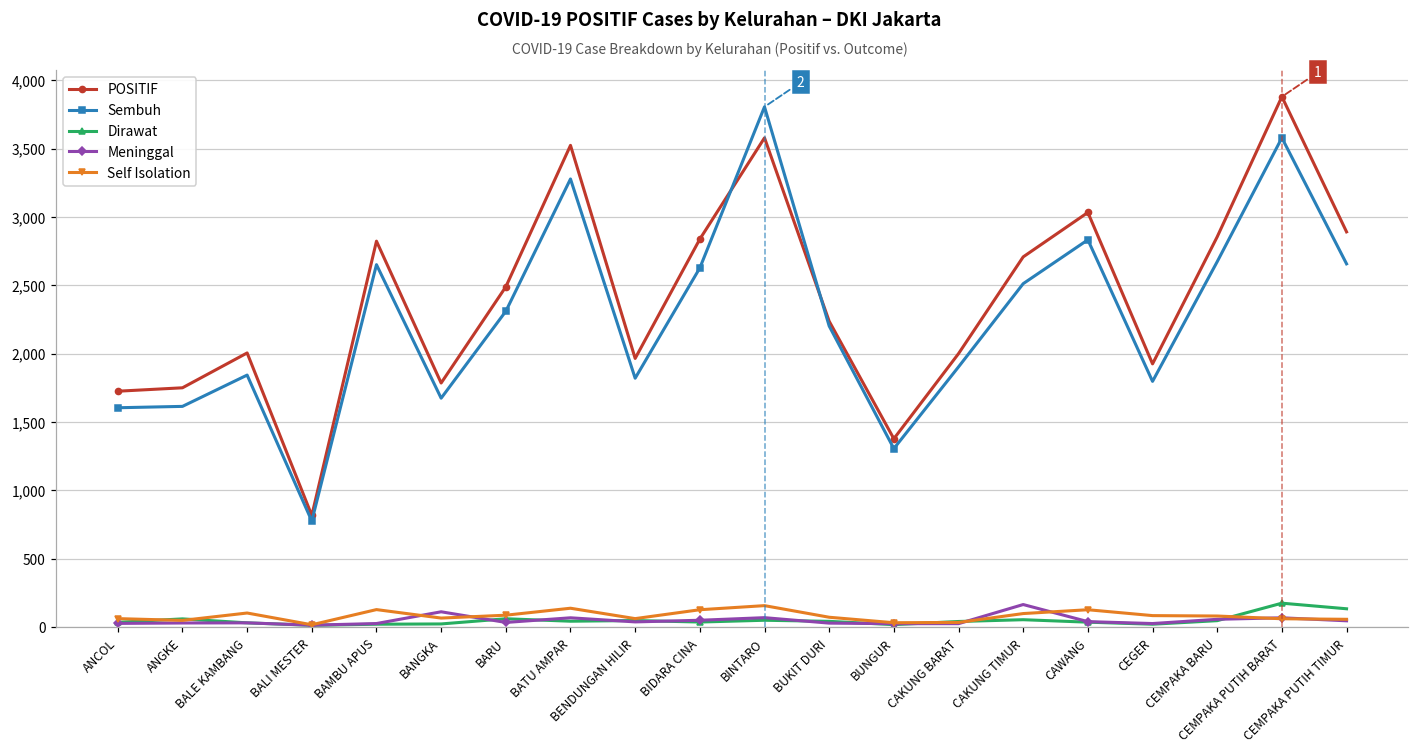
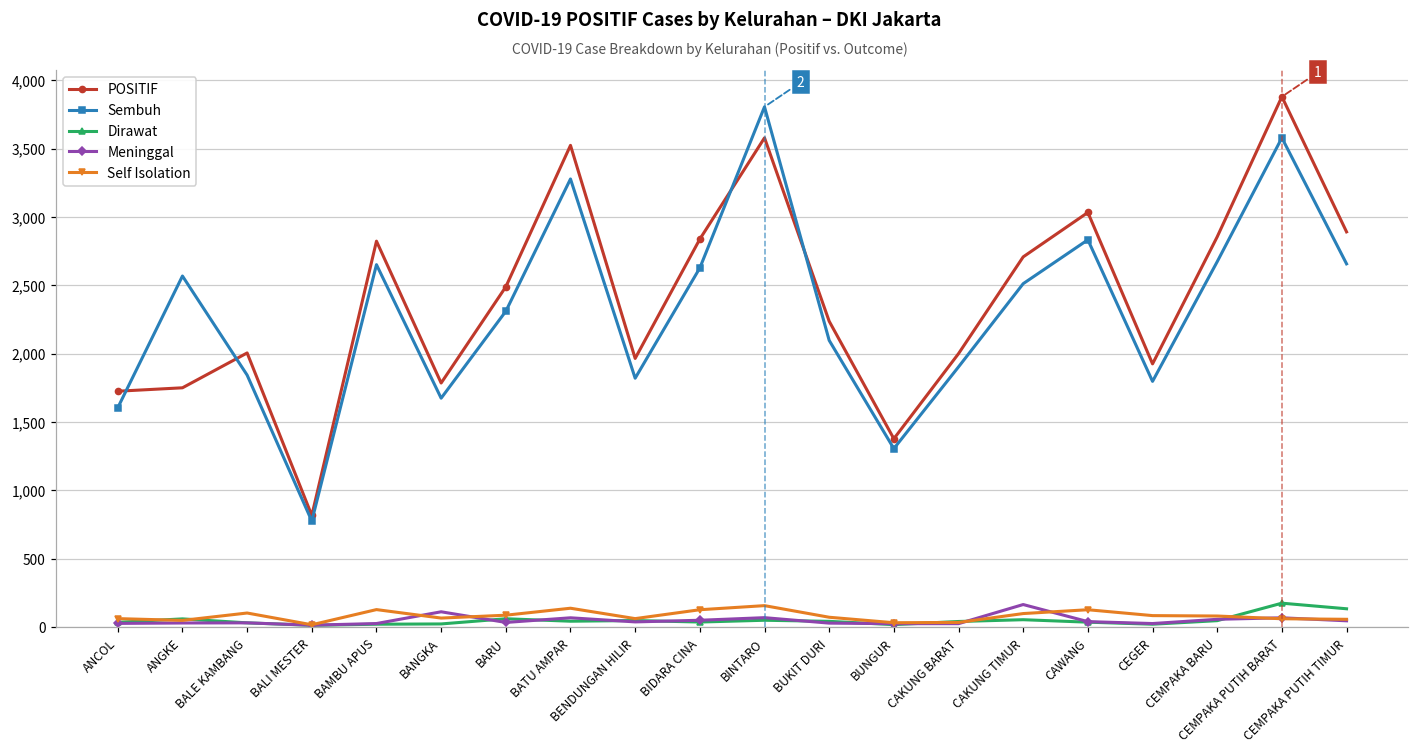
Sembuh, ANGKE: 1,610 -> 2,570
Sembuh, BUKIT DURI: 2,200 -> 2,100
